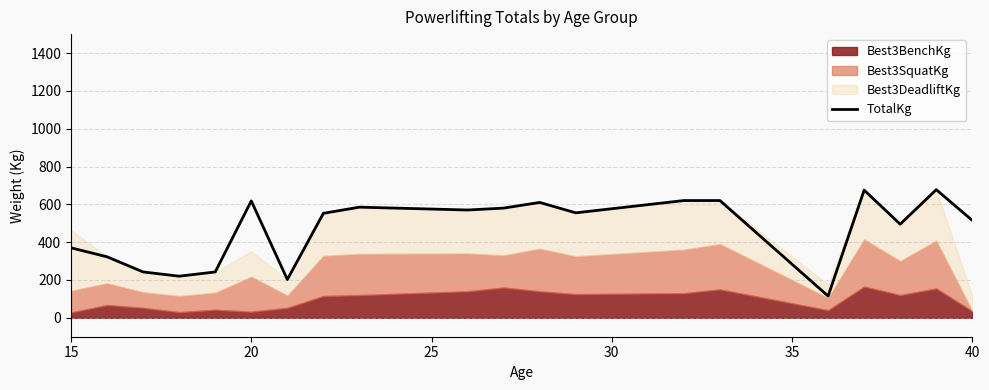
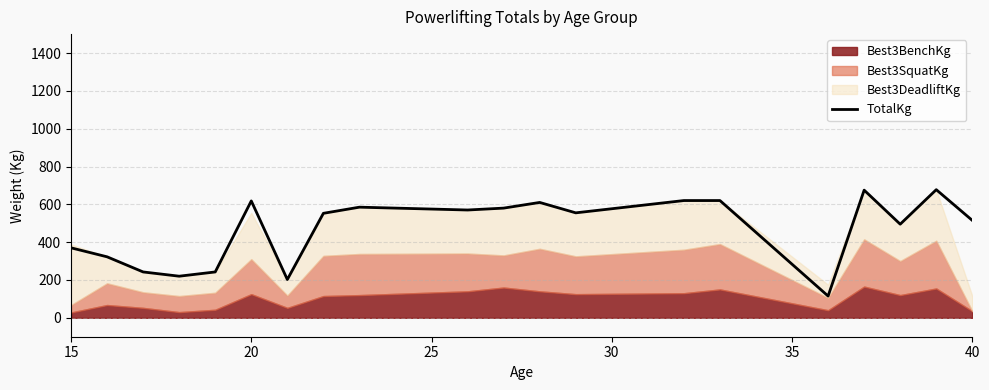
Best3SquatKg, 15: 120 -> 40
Best3BenchKg, 20: 30 -> 130
Best3DeadliftKg, 20: 140 -> 250
